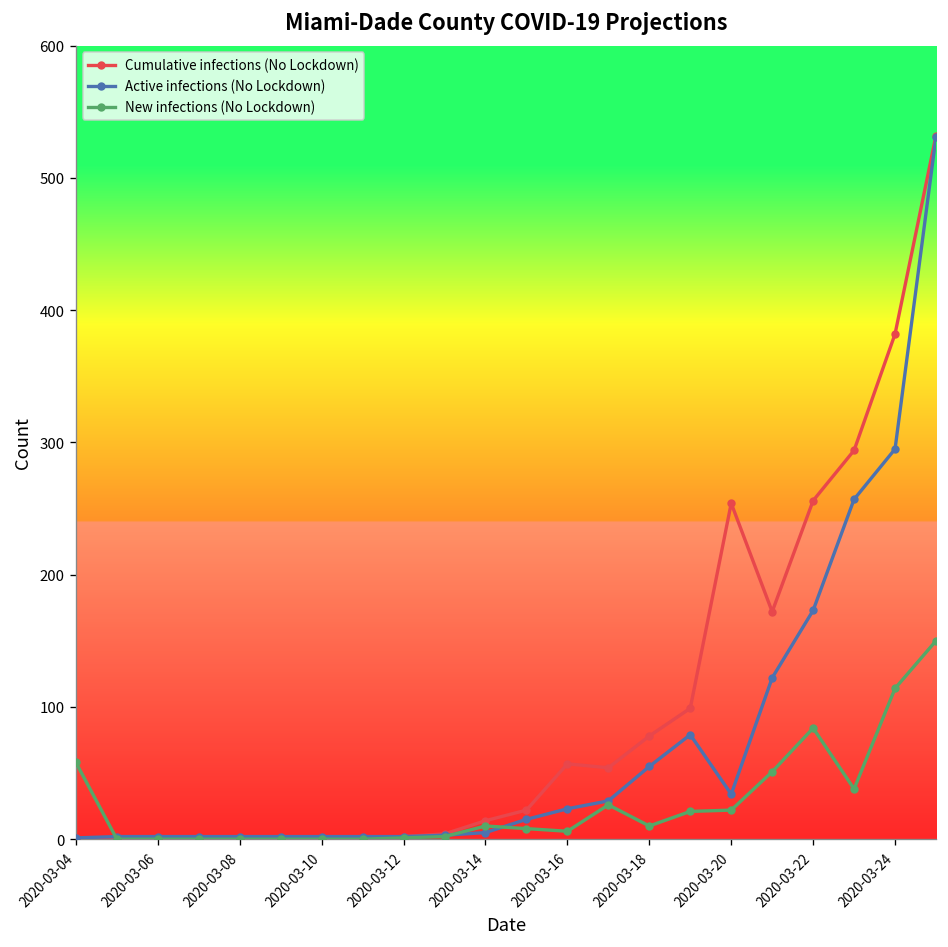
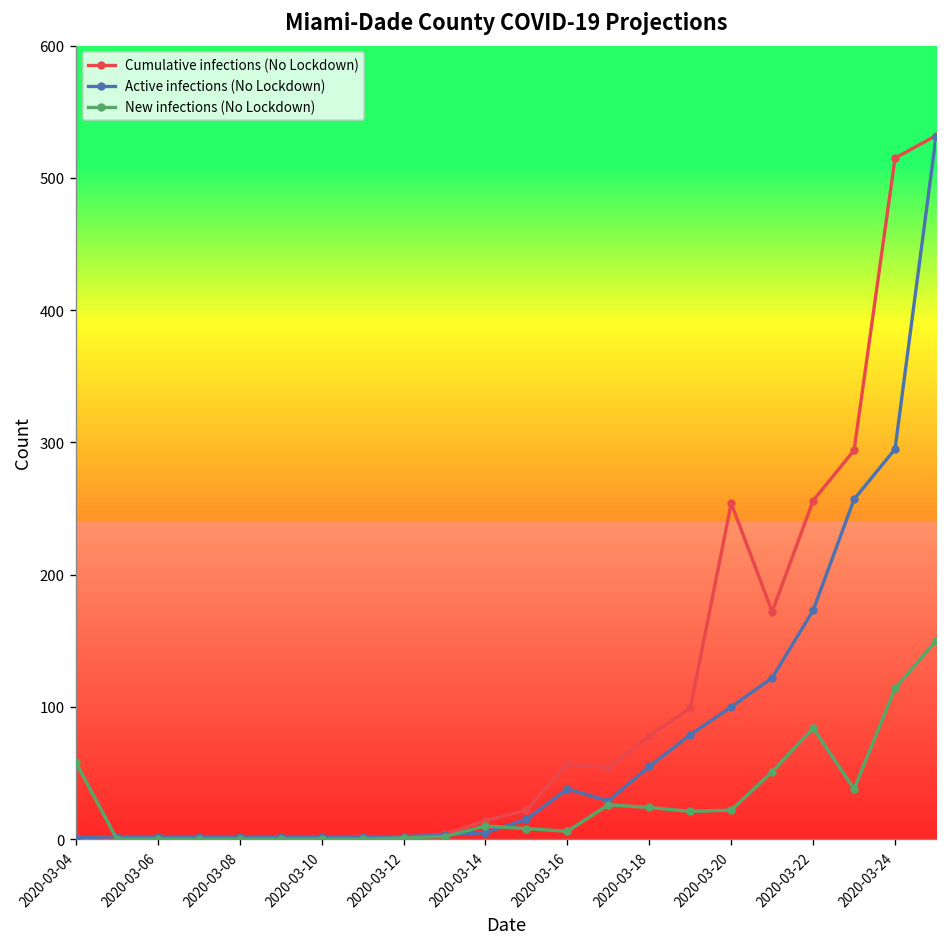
Active infections (No Lockdown), 2020-03-16: 23 -> 38
New infections (No Lockdown), 2020-03-18: 10 -> 24
Active infections (No Lockdown), 2020-03-20: 34 -> 100
Cumulative infections (No Lockdown), 2020-03-24: 382 -> 515
